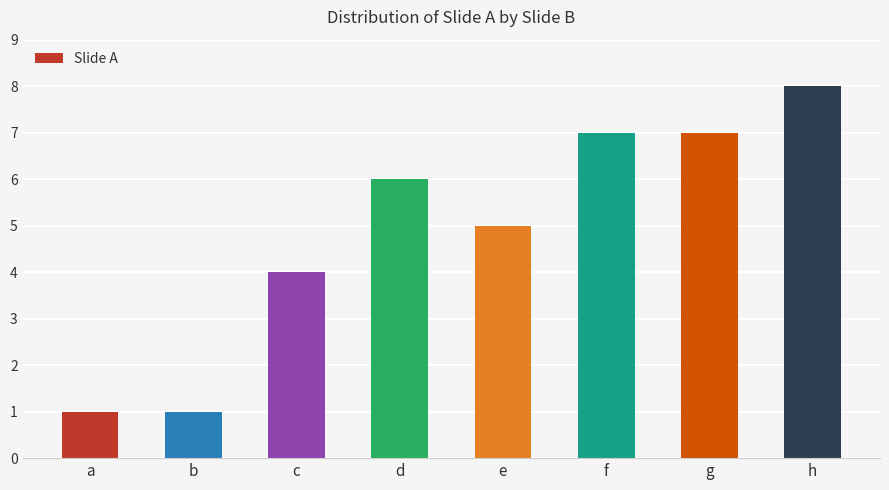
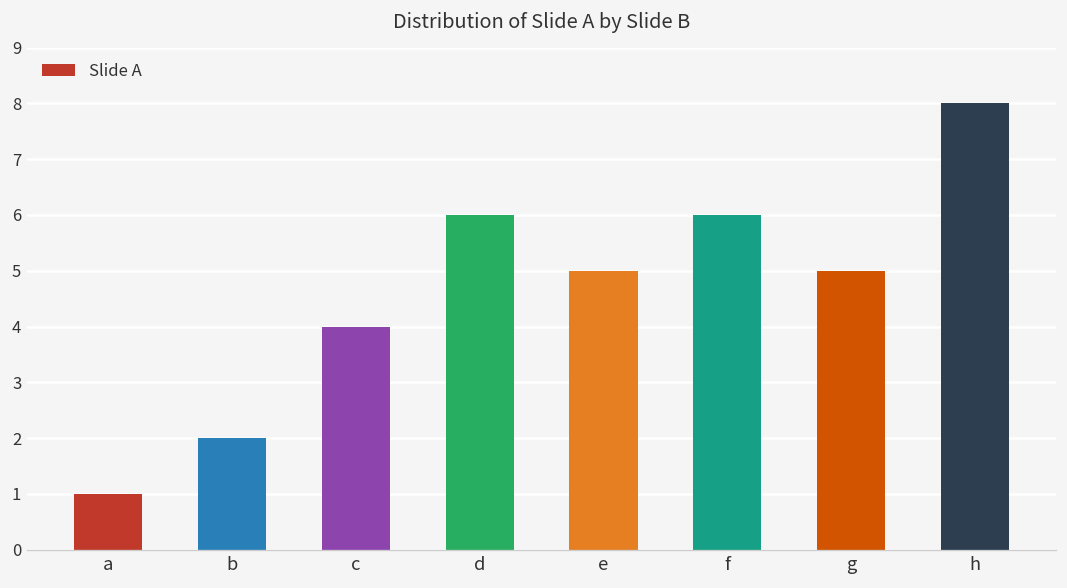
b: 1 -> 2
f: 7 -> 6
g: 7 -> 5
